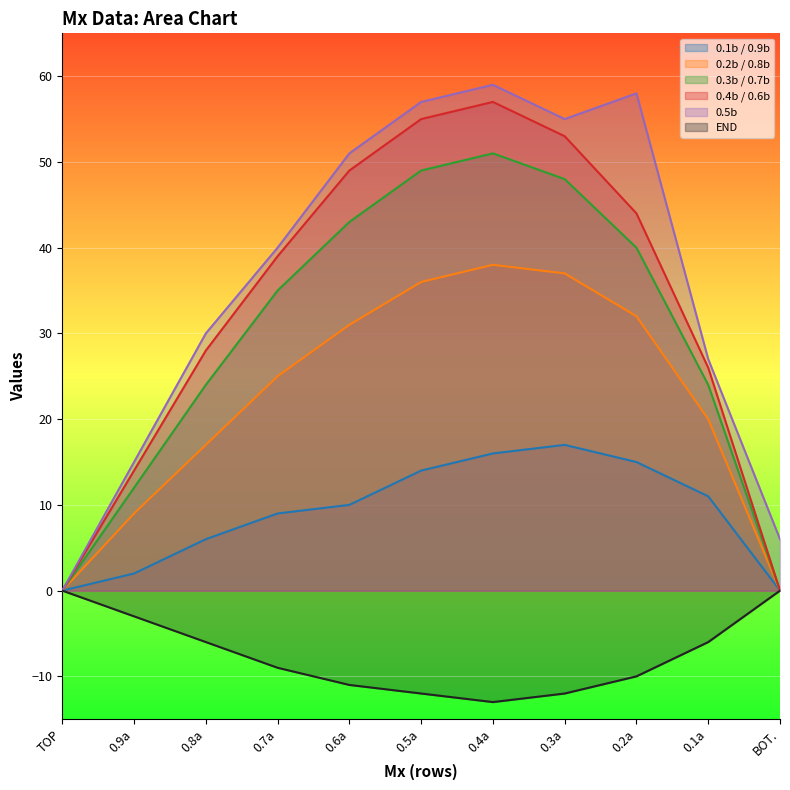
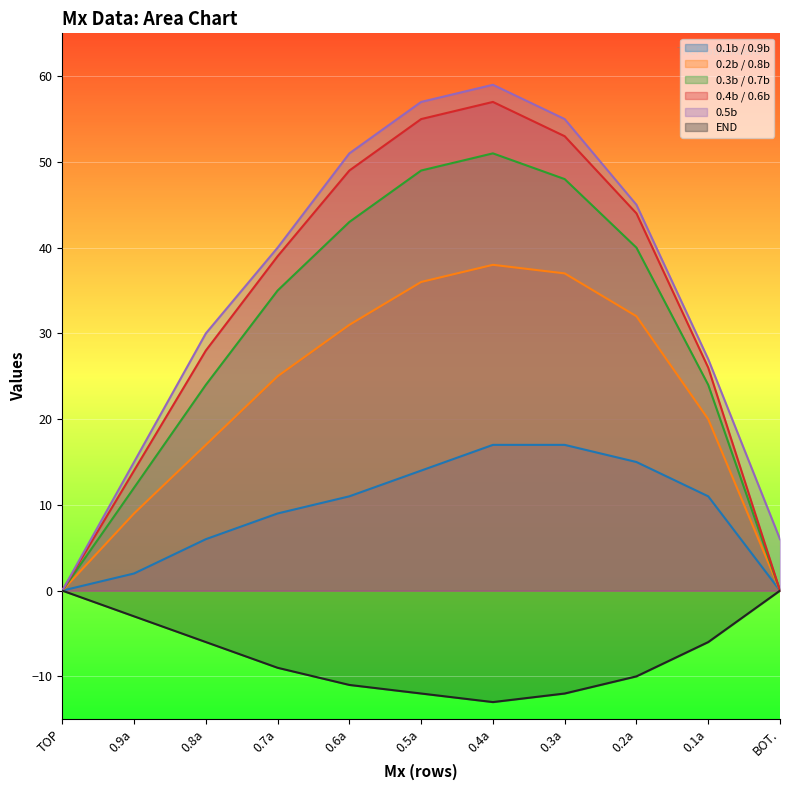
0.1b / 0.9b, 0.6a: 10 -> 11
0.1b / 0.9b, 0.4a: 16 -> 17
0.5b, 0.2a: 58 -> 45
